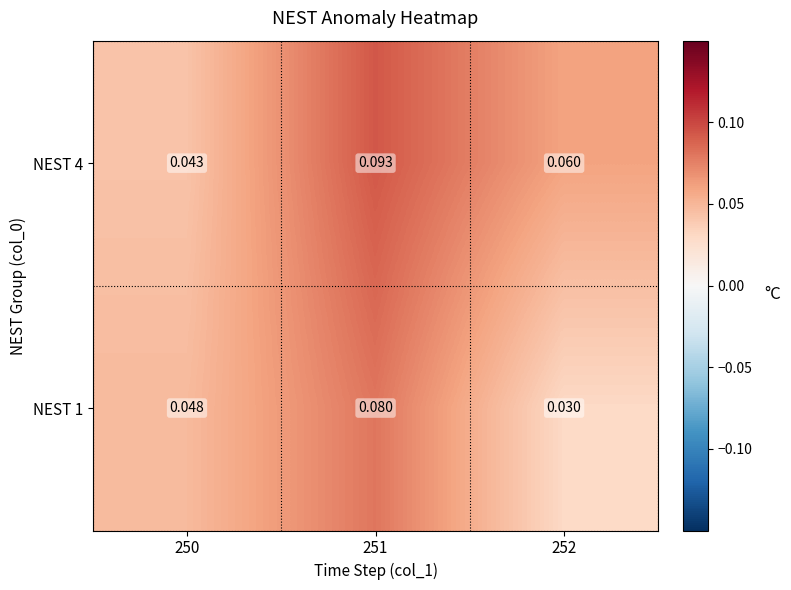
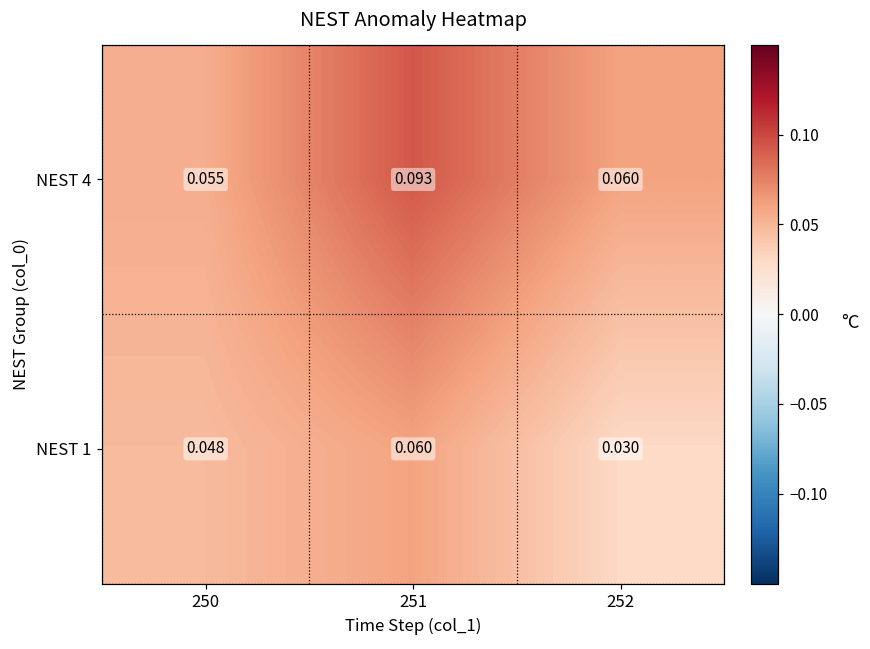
NEST 4, 250: 0.043 -> 0.055
NEST 1, 251: 0.080 -> 0.060
